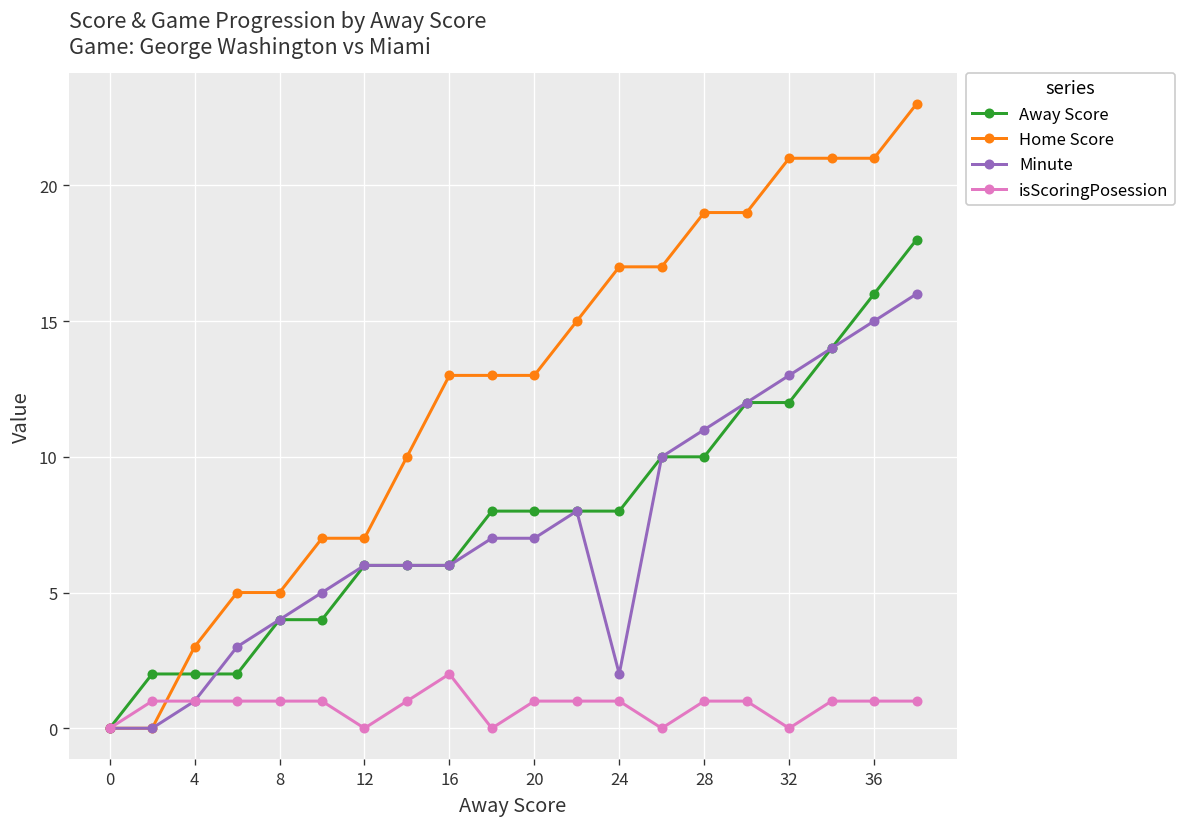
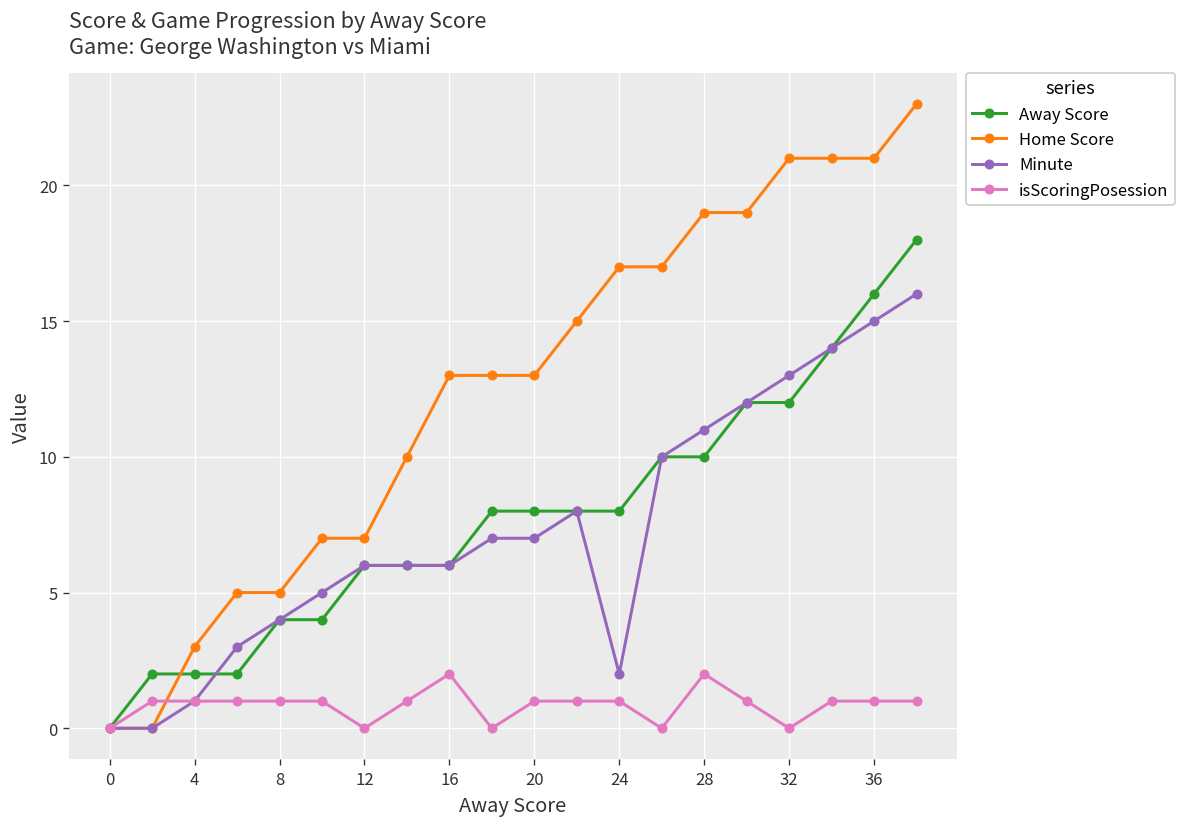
isScoringPosession, 28: 1 -> 2
